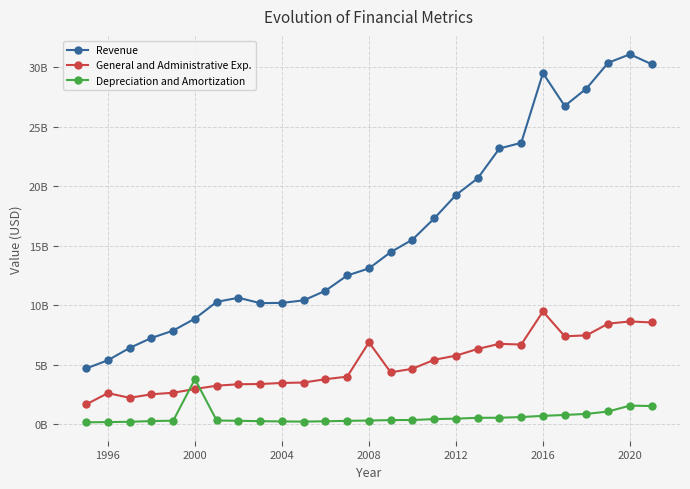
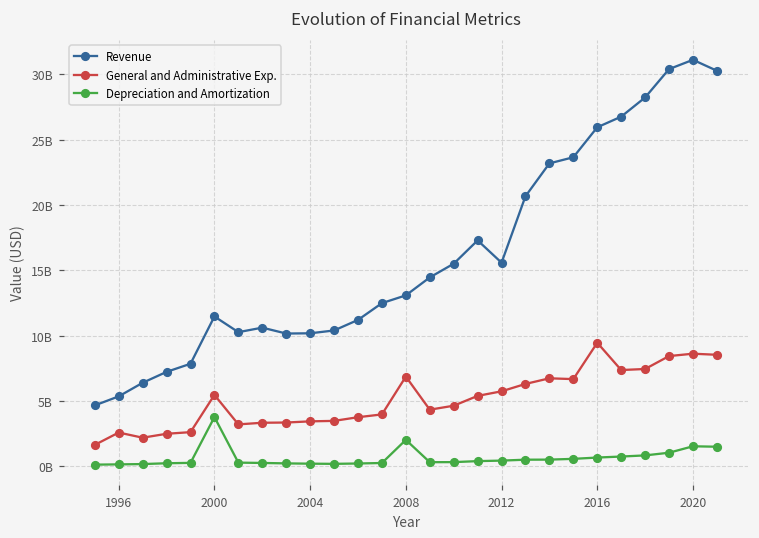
Revenue, 2000: 8900000000 -> 11500000000
General and Administrative Exp., 2000: 2900000000 -> 5500000000
Depreciation and Amortization, 2008: 300000000 -> 2000000000
Revenue, 2012: 19300000000 -> 15600000000
Revenue, 2016: 29500000000 -> 25900000000
